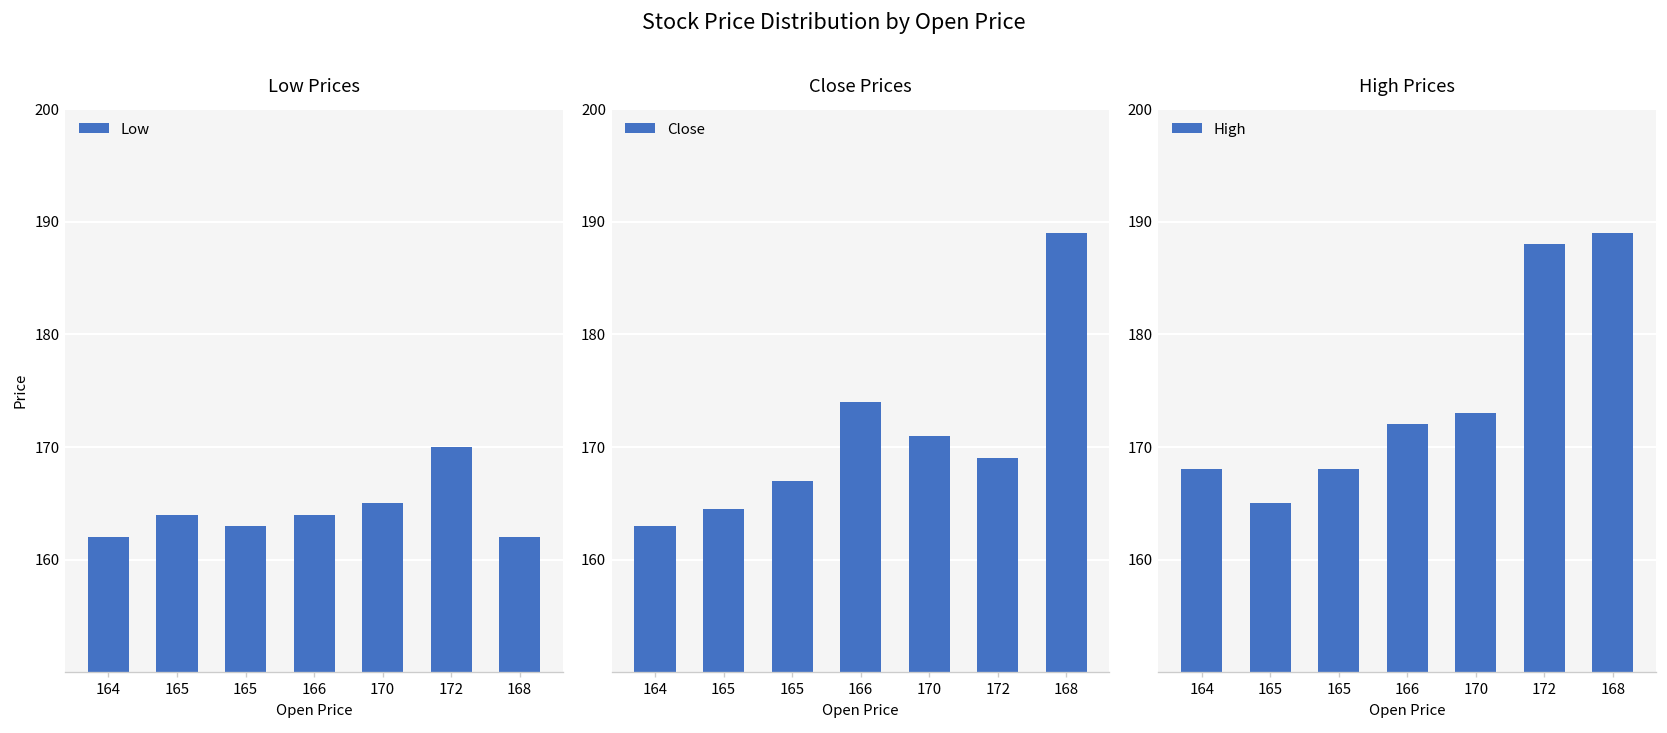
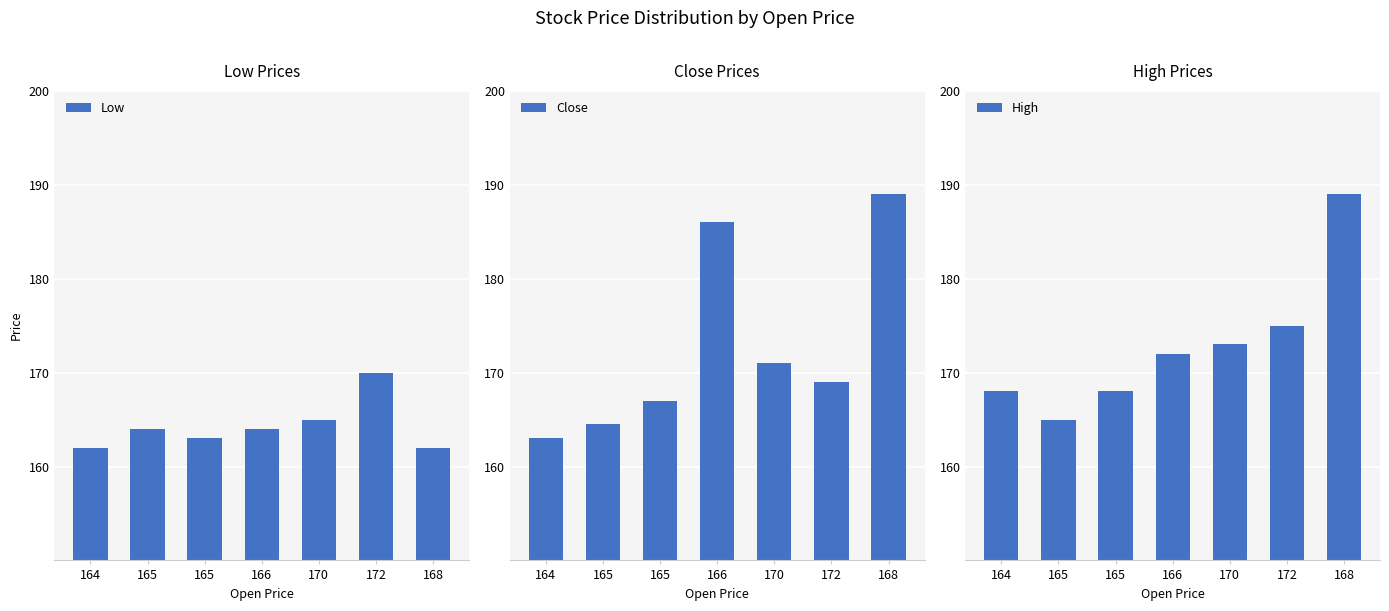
Close Prices, 166: 174 -> 186
High Prices, 172: 188 -> 175
